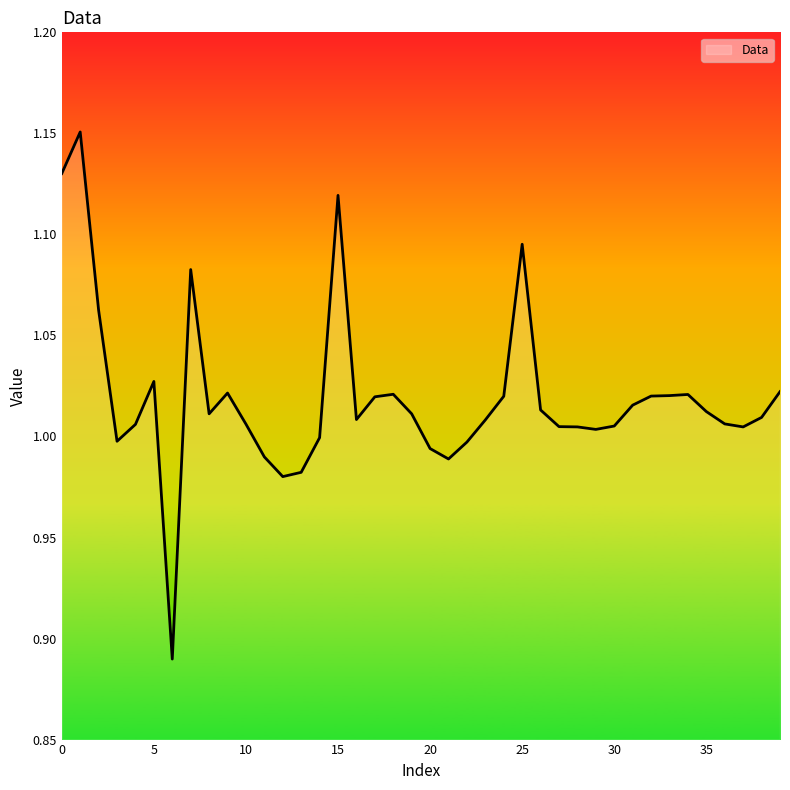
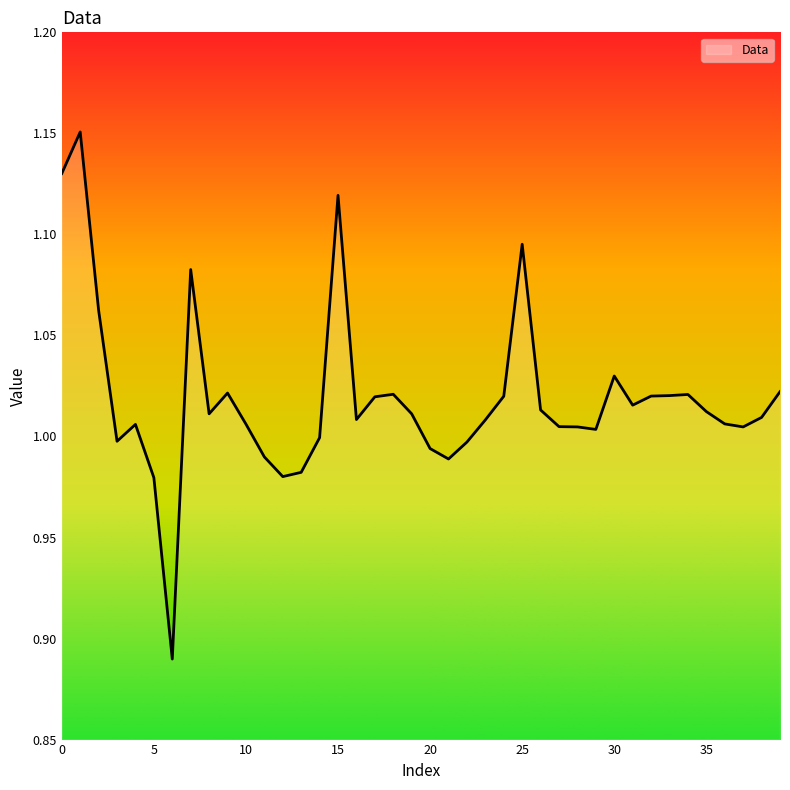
5: 1.027 -> 0.980
30: 1.005 -> 1.030
